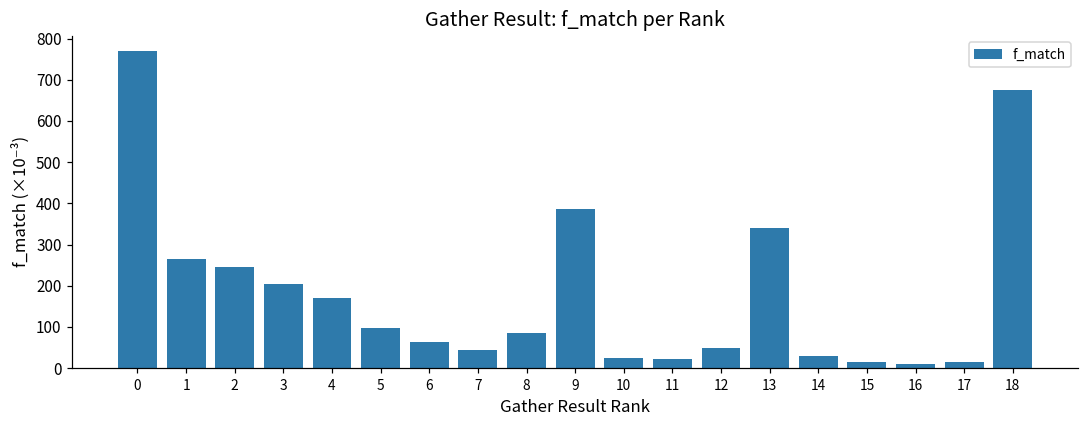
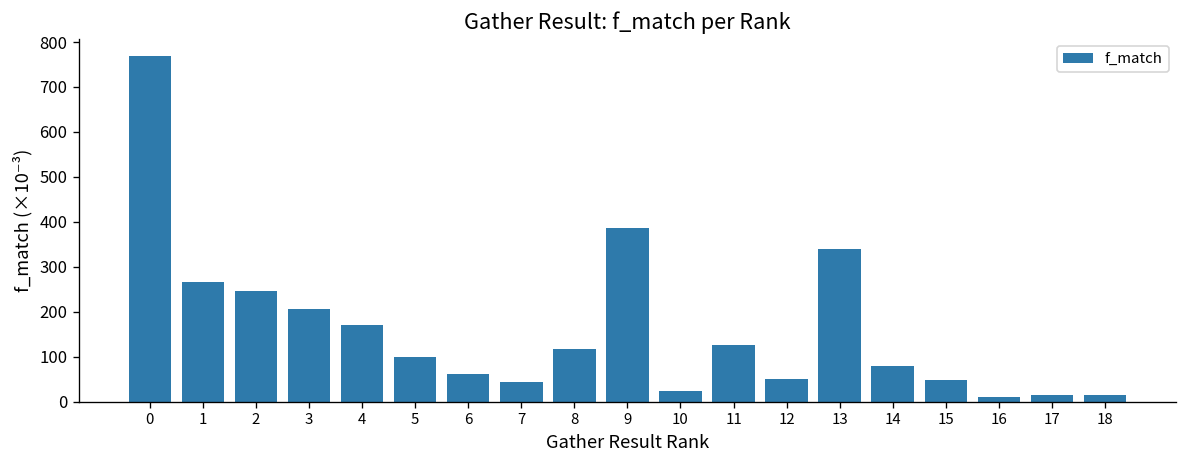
8: 90 -> 120
11: 20 -> 130
14: 30 -> 80
15: 20 -> 50
18: 670 -> 10
